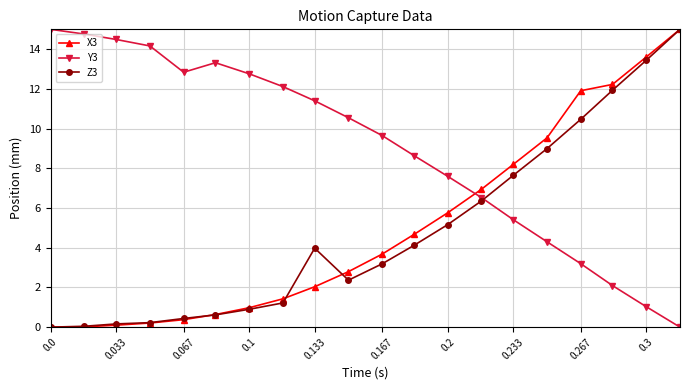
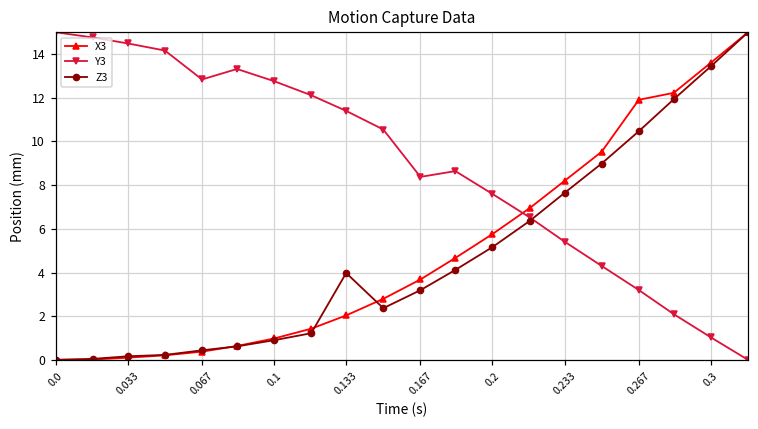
Y3, 0.167: 9.6 -> 8.4
